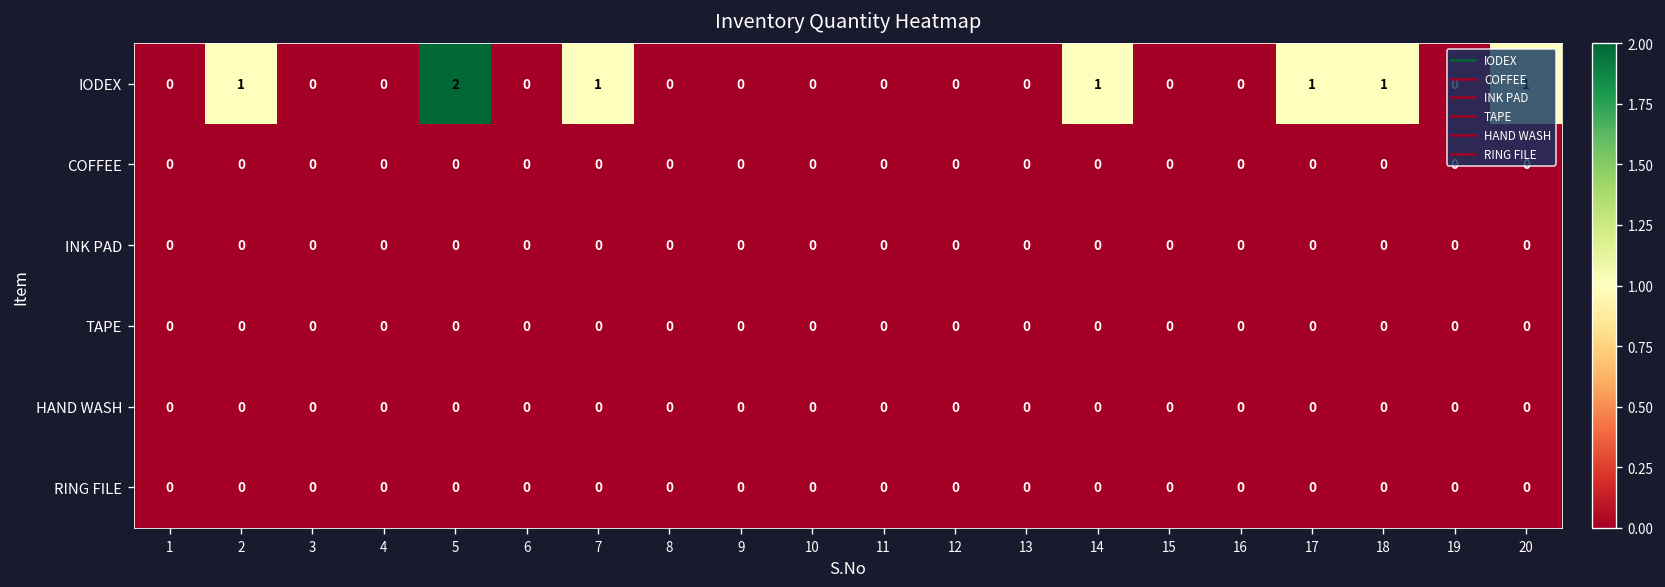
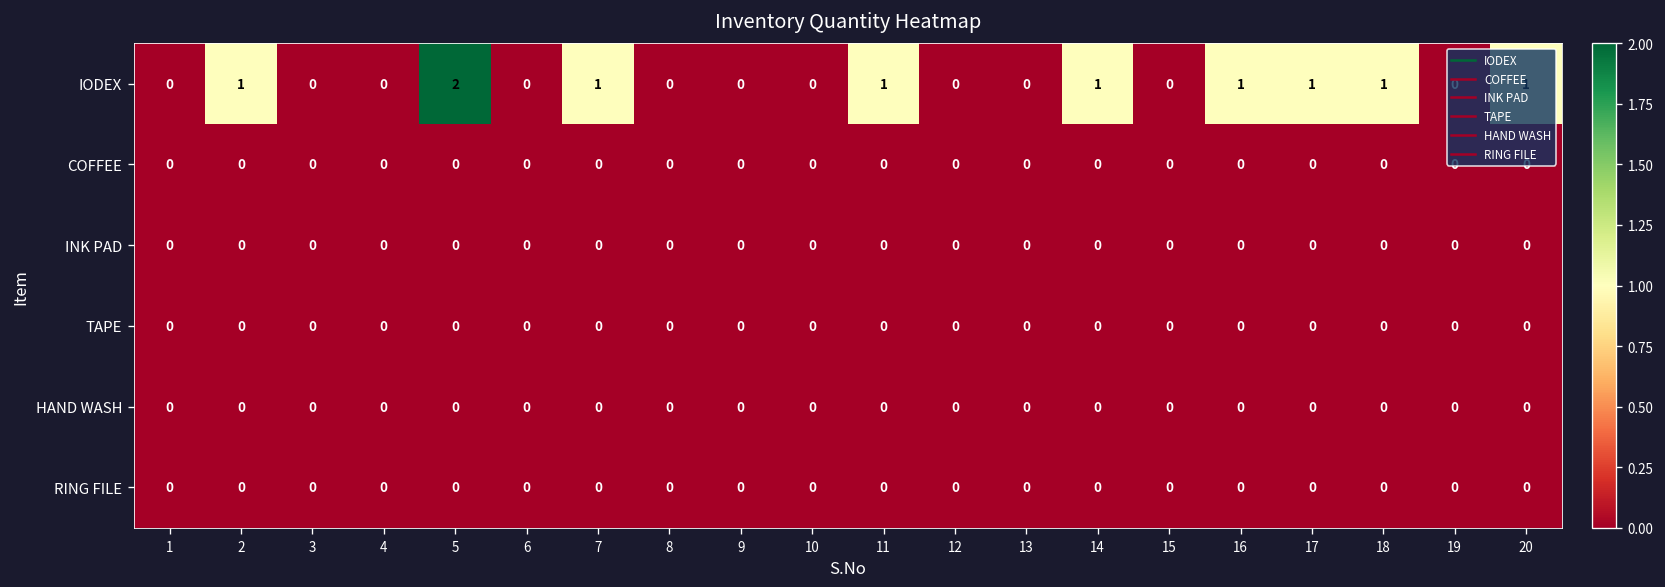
IODEX, 11: 0 -> 1
IODEX, 16: 0 -> 1
